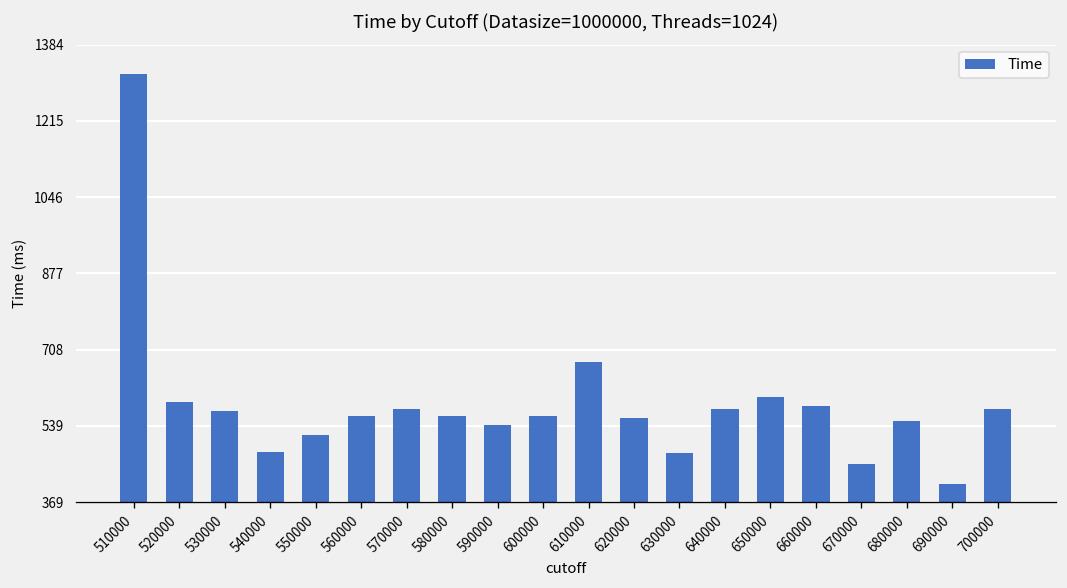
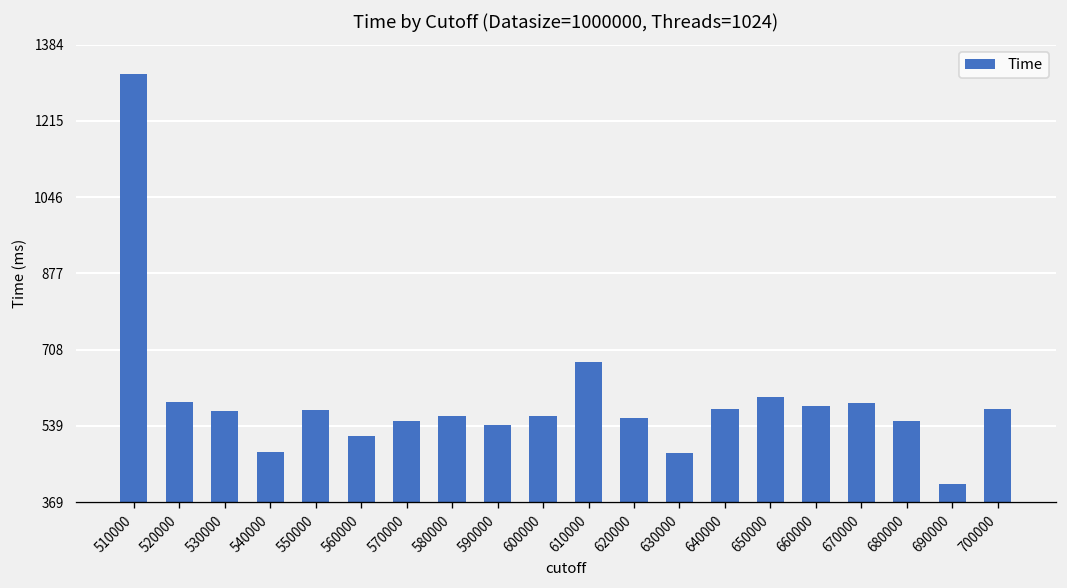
550000: 520 -> 580
560000: 560 -> 520
570000: 580 -> 550
670000: 450 -> 590
